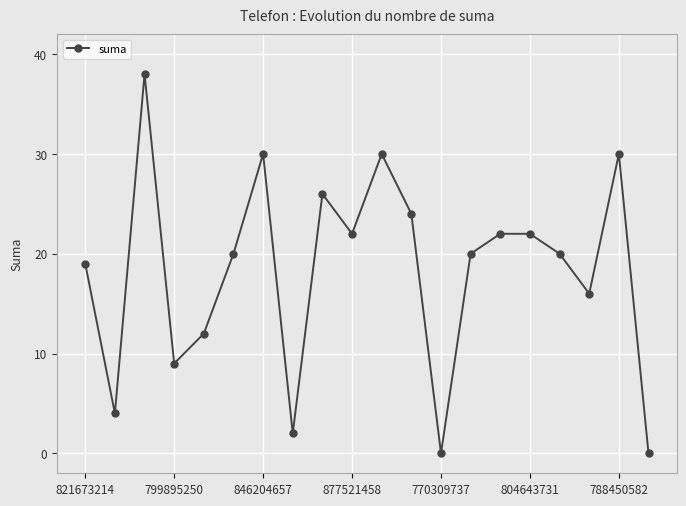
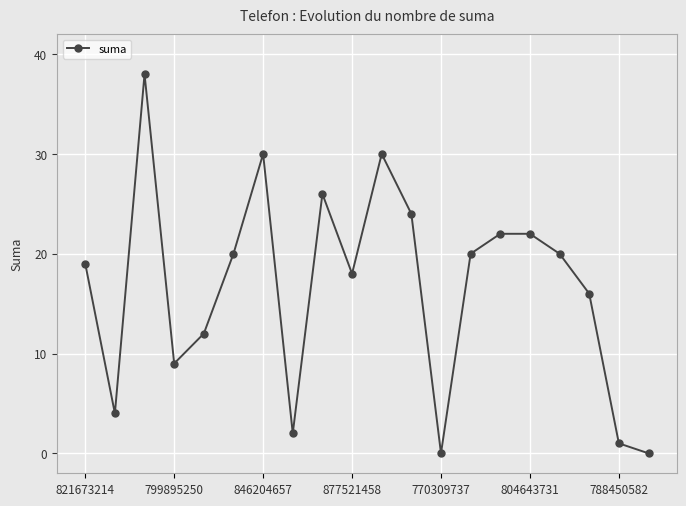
877521458: 22 -> 18
788450582: 30 -> 1
